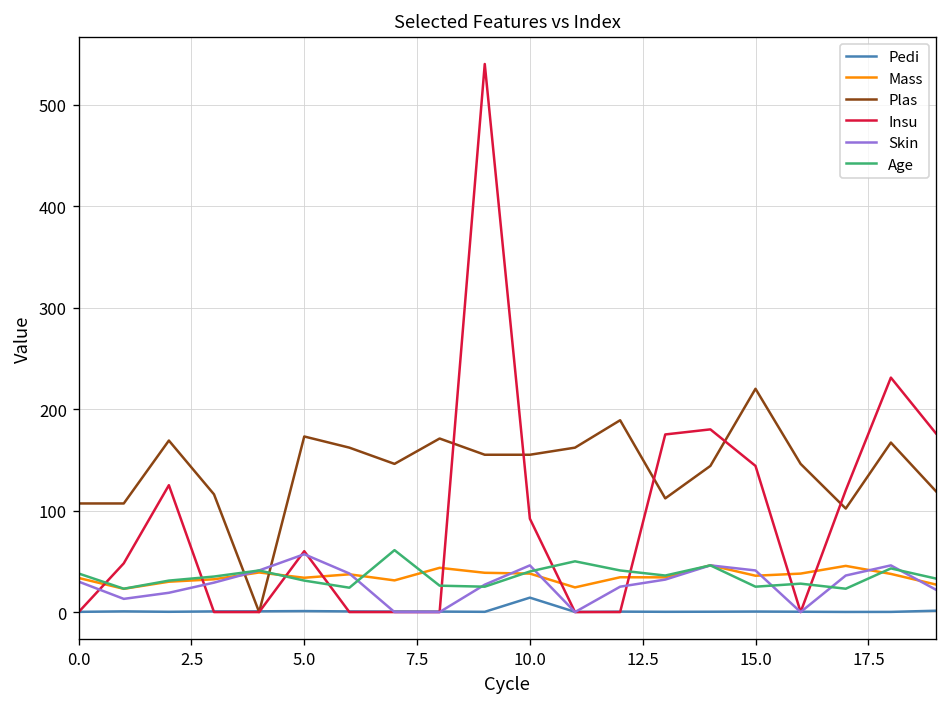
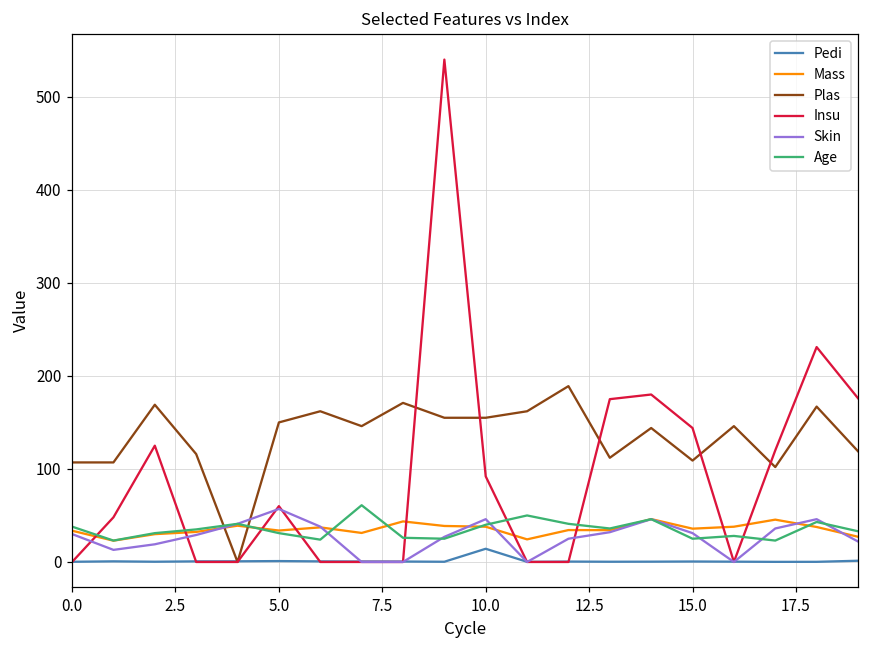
Plas, 5.0: 170 -> 150
Plas, 15.0: 220 -> 110
Skin, 15.0: 40 -> 30
